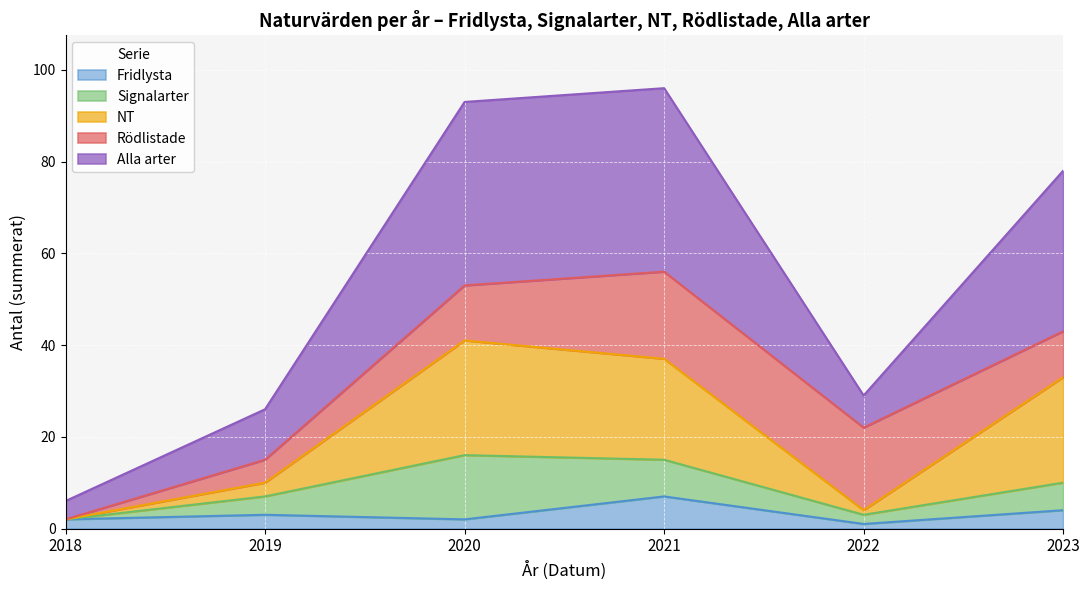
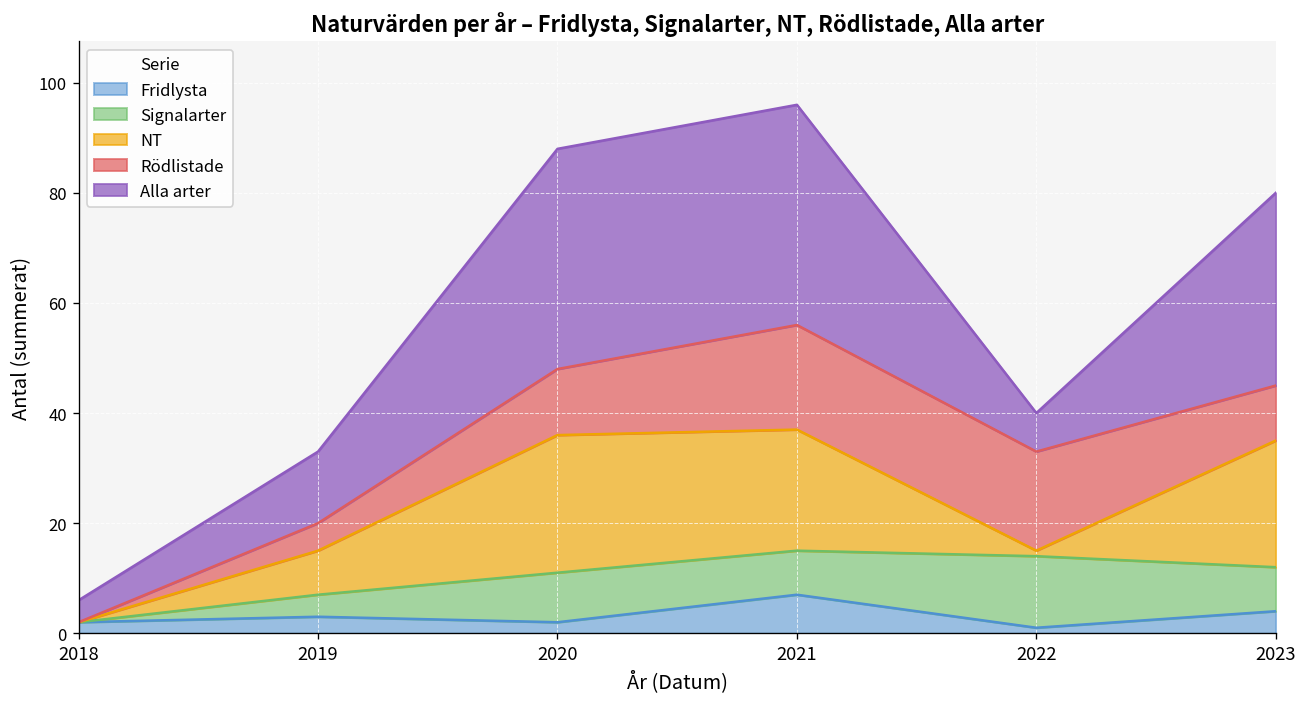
NT, 2019: 3 -> 8
Alla arter, 2019: 11 -> 13
Signalarter, 2020: 14 -> 9
Signalarter, 2022: 2 -> 13
Signalarter, 2023: 6 -> 8
